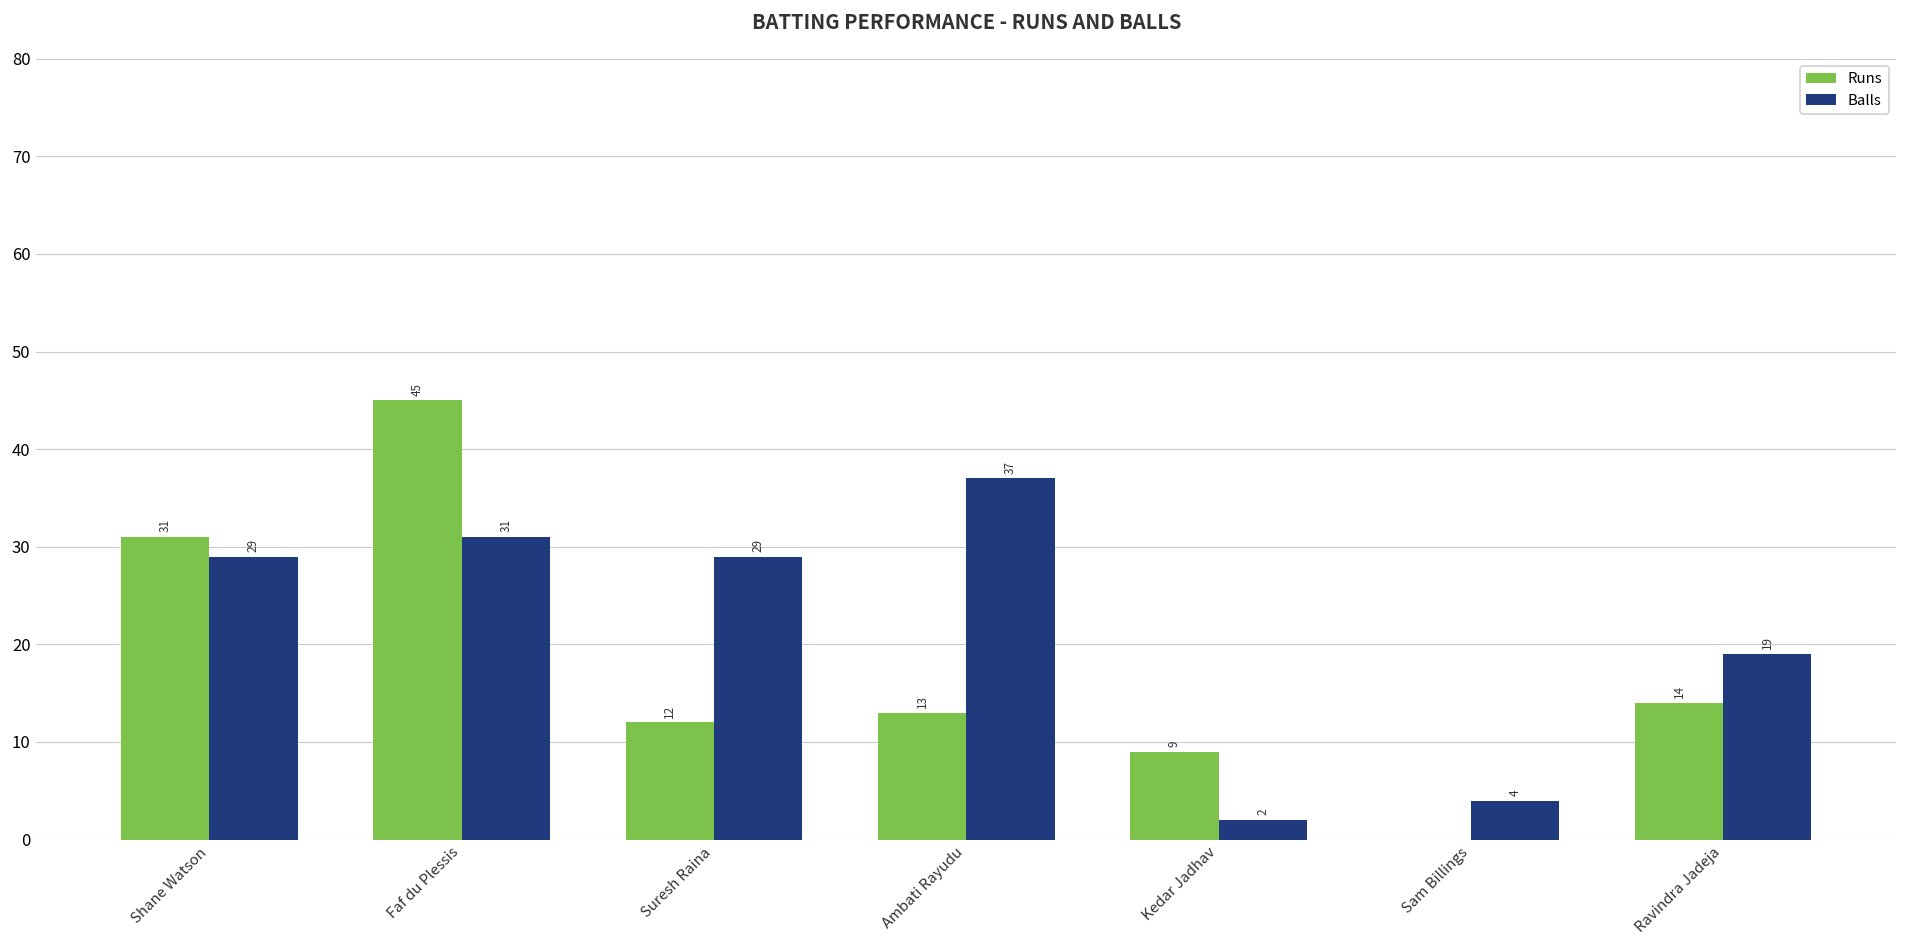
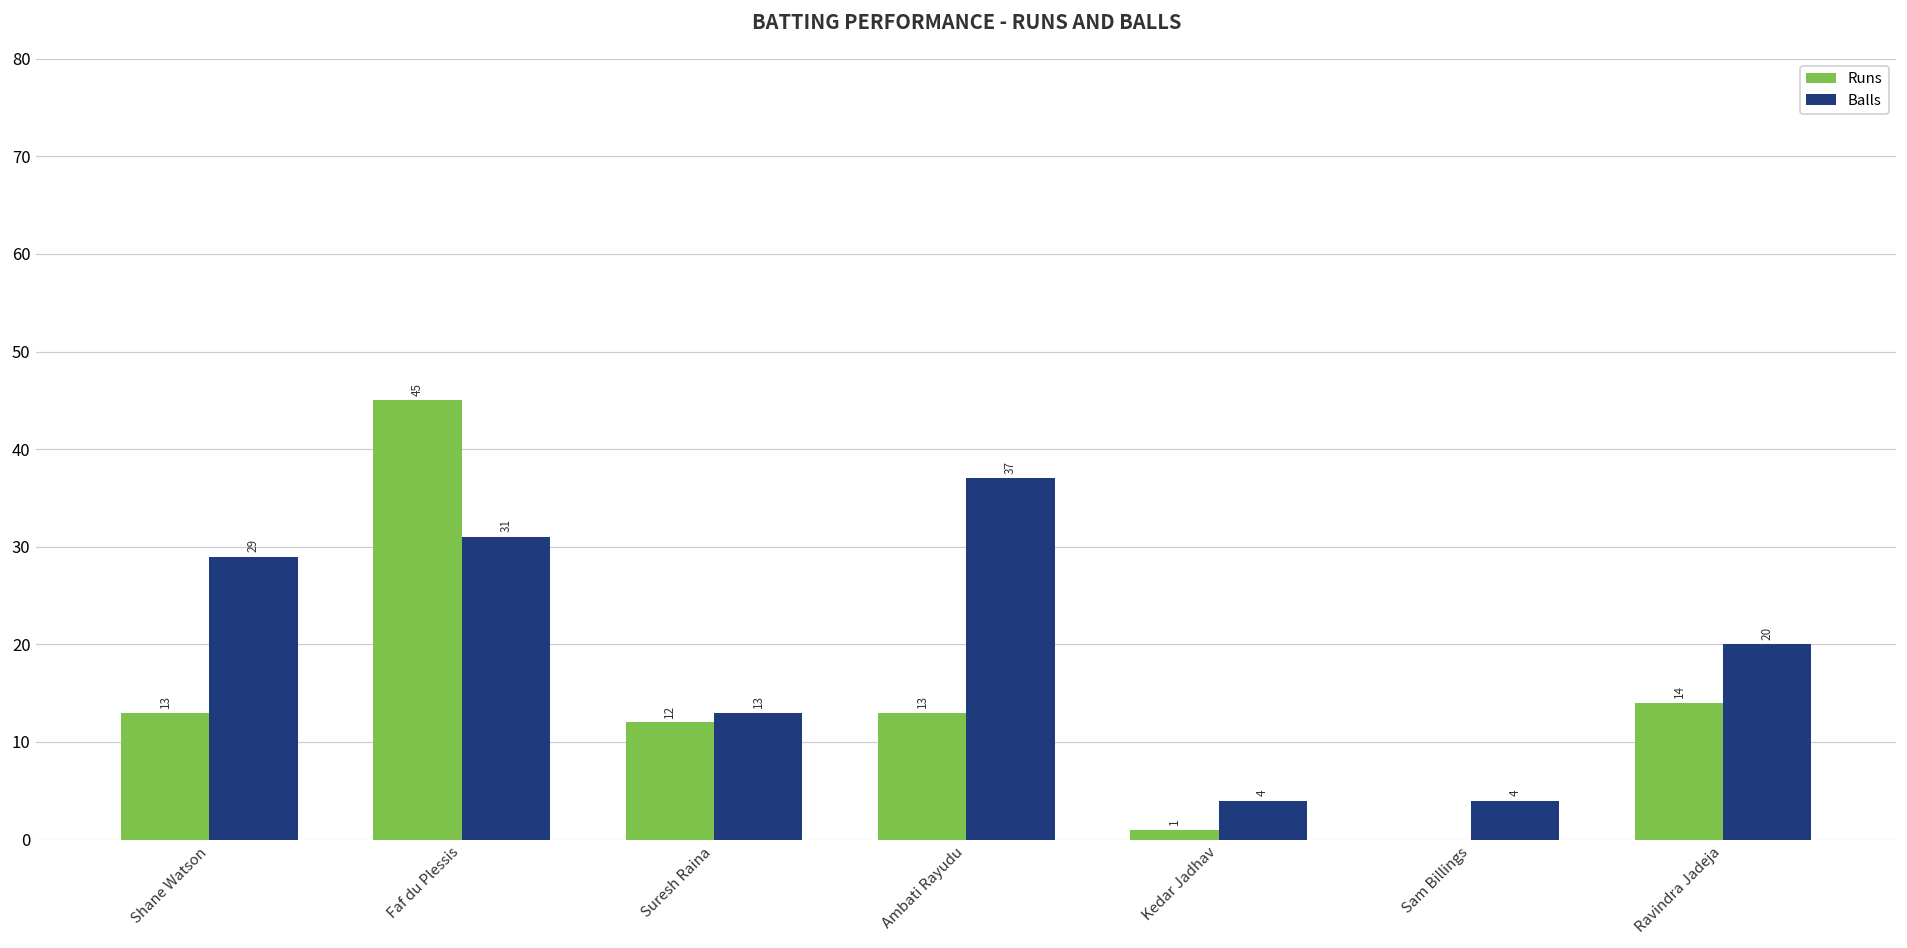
Runs, Shane Watson: 31 -> 13
Balls, Suresh Raina: 29 -> 13
Runs, Kedar Jadhav: 9 -> 1
Balls, Kedar Jadhav: 2 -> 4
Balls, Ravindra Jadeja: 19 -> 20
